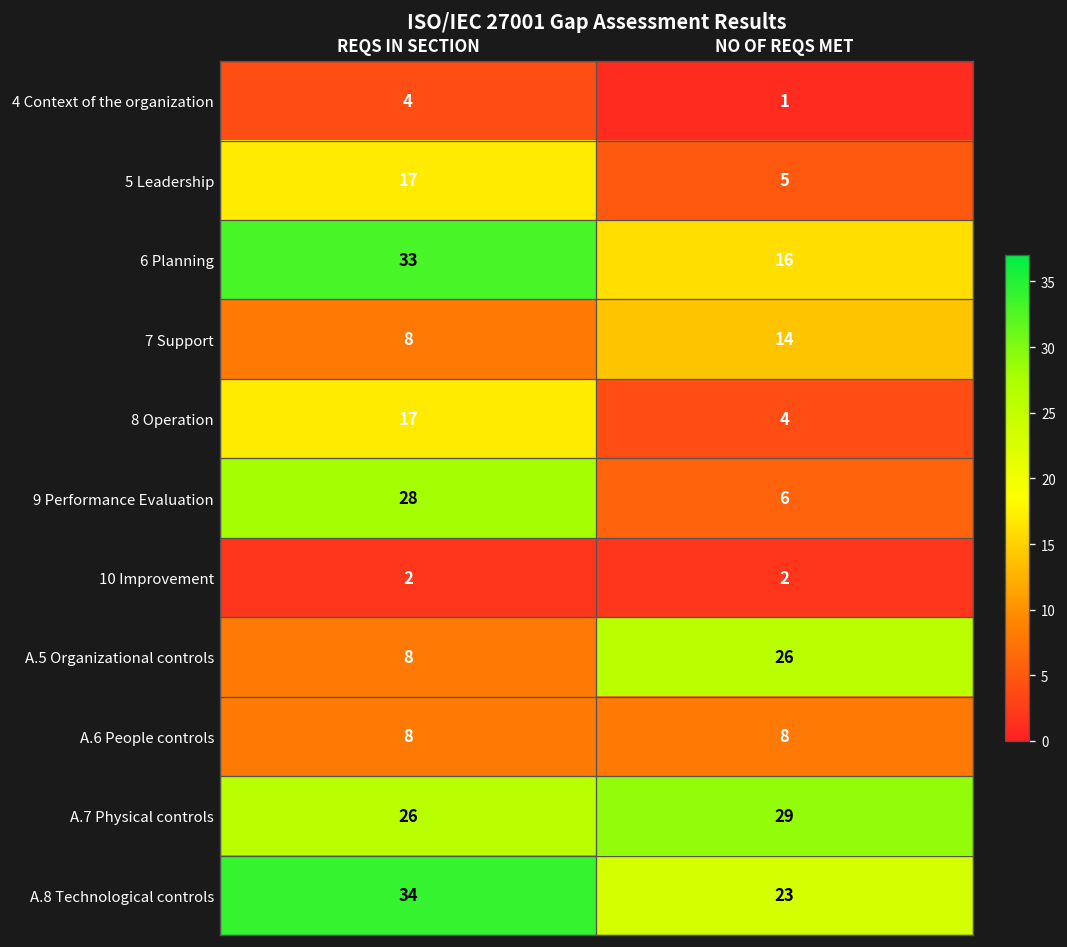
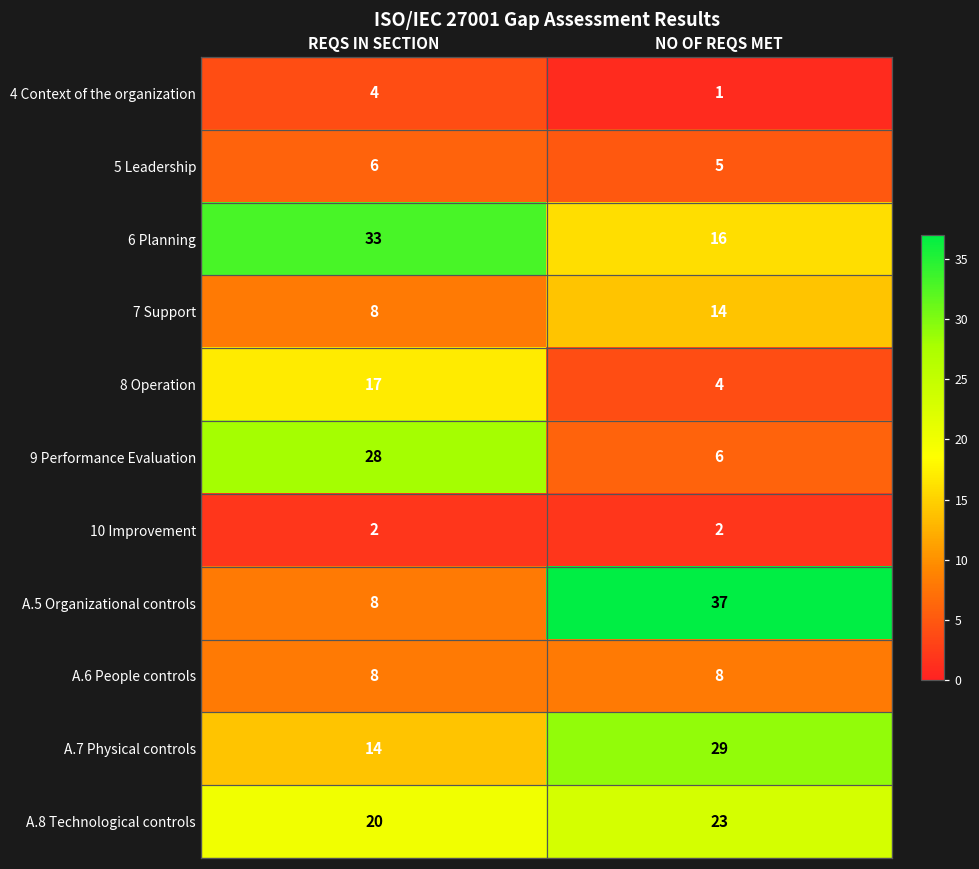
5 Leadership, REQS IN SECTION: 17 -> 6
A.5 Organizational controls, NO OF REQS MET: 26 -> 37
A.7 Physical controls, REQS IN SECTION: 26 -> 14
A.8 Technological controls, REQS IN SECTION: 34 -> 20
